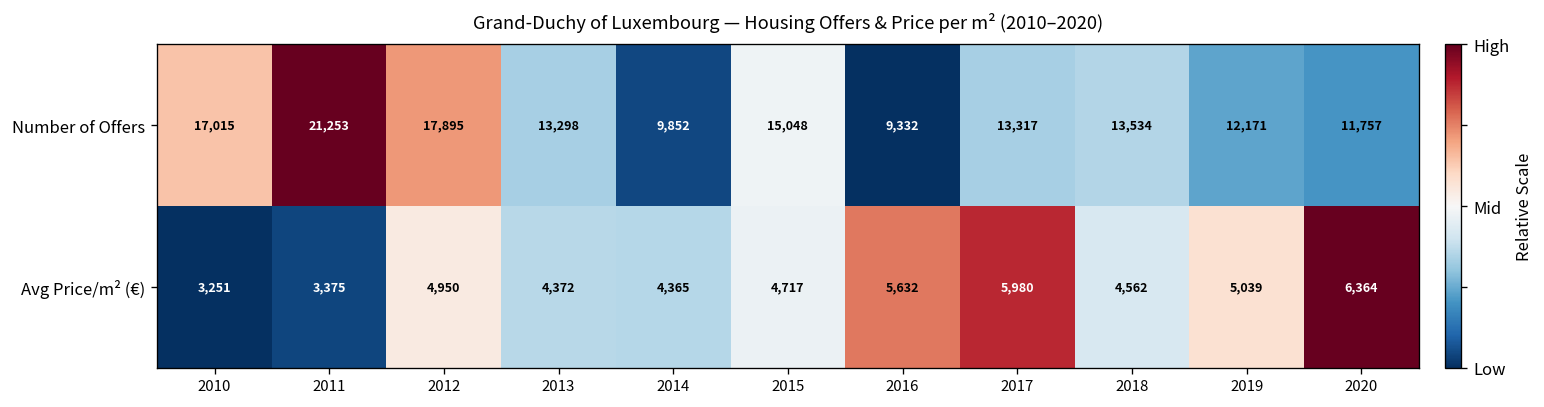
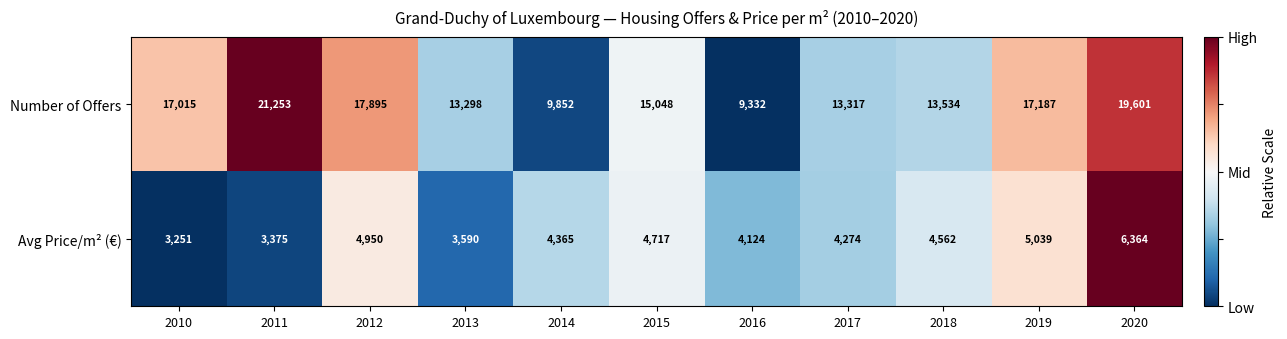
Number of Offers, 2019: 12,171 -> 17,187
Number of Offers, 2020: 11,757 -> 19,601
Avg Price/m² (€), 2013: 4,372 -> 3,590
Avg Price/m² (€), 2016: 5,632 -> 4,124
Avg Price/m² (€), 2017: 5,980 -> 4,274
